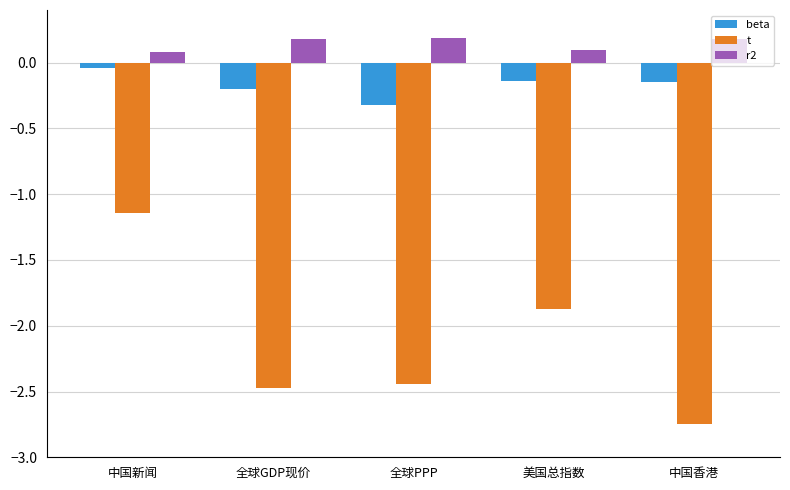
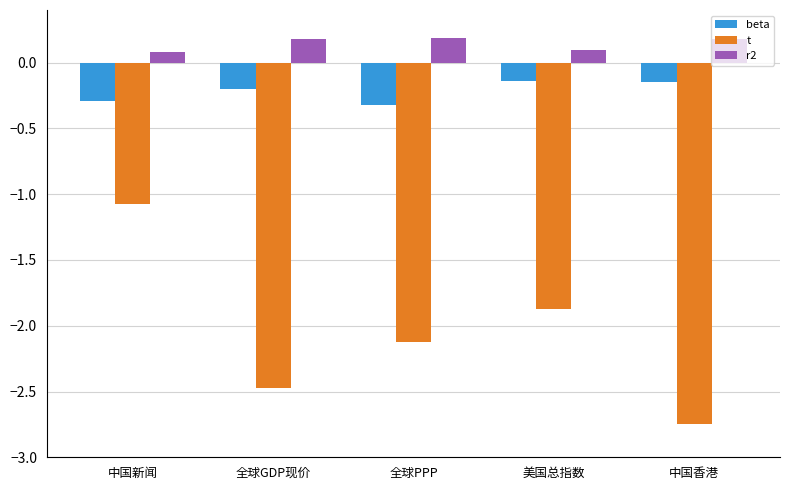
beta, 中国新闻: -0.04 -> -0.29
t, 中国新闻: -1.15 -> -1.07
t, 全球PPP: -2.45 -> -2.13
